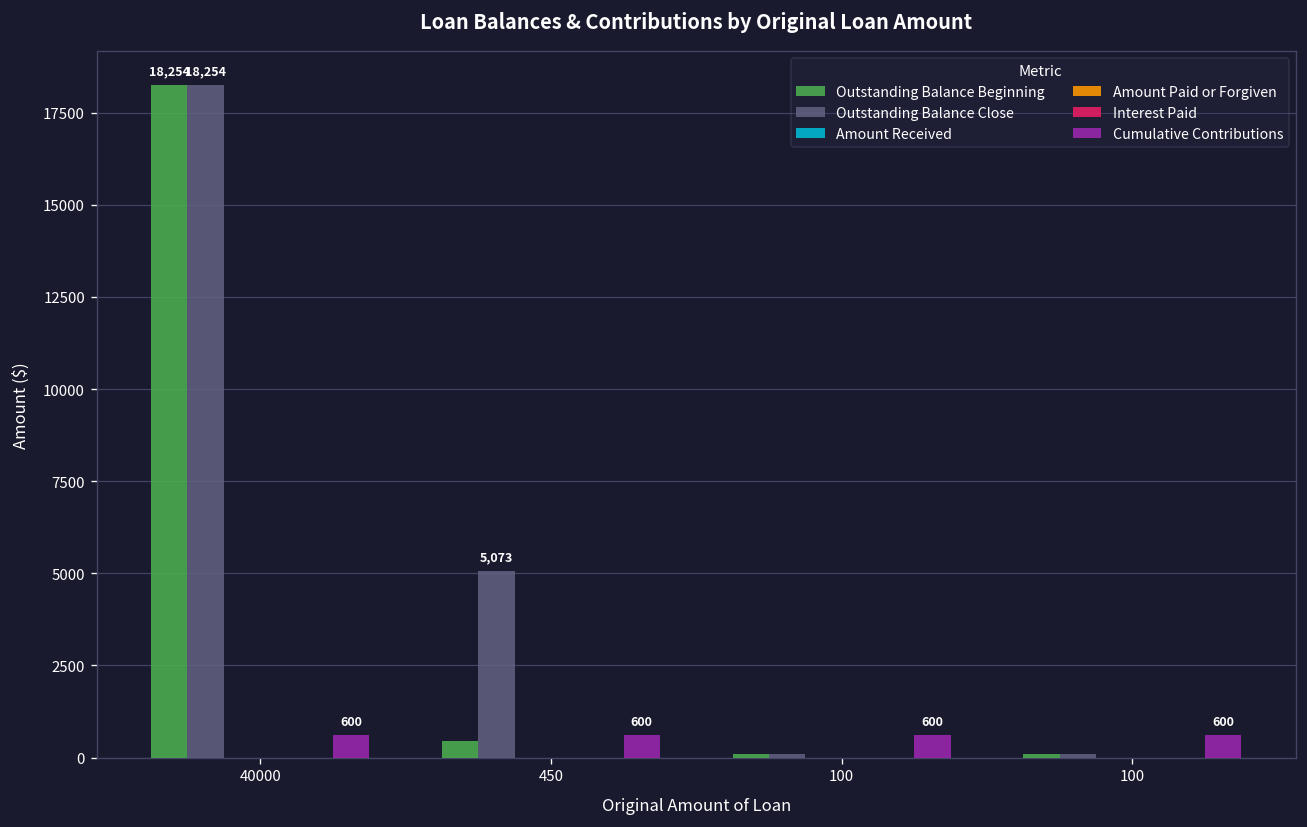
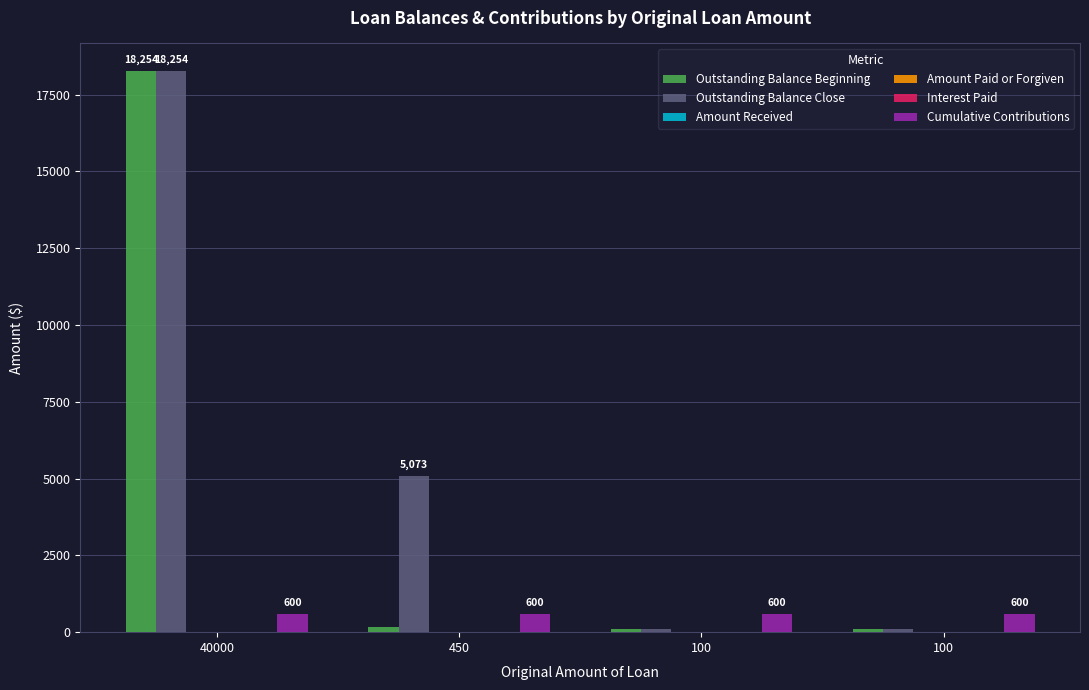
Outstanding Balance Beginning, 450: 500 -> 200
